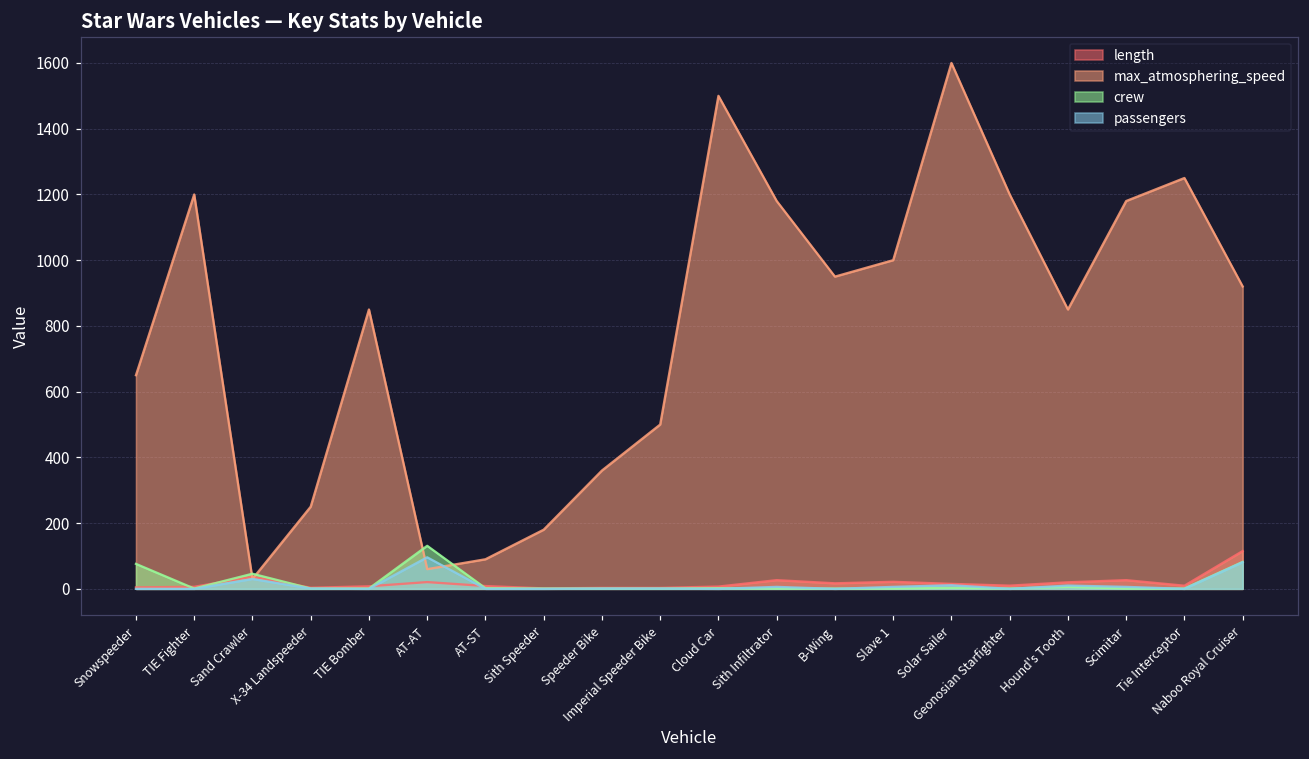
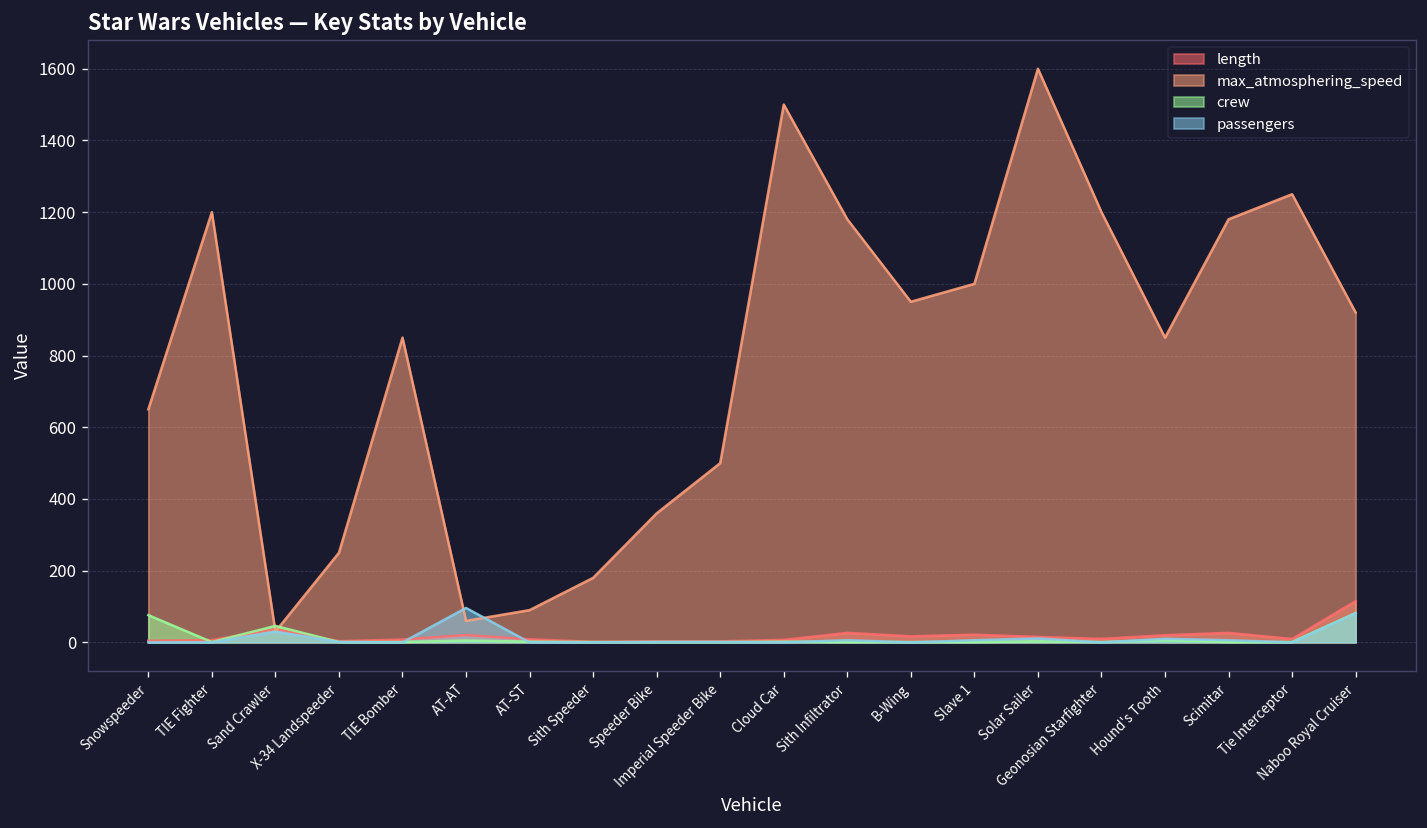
crew, AT-AT: 130 -> 10
